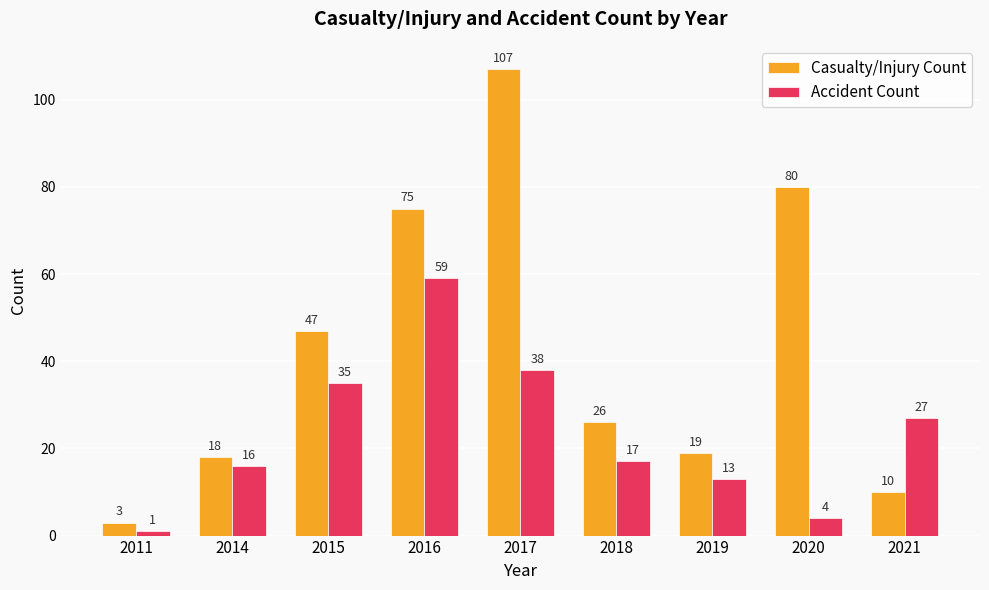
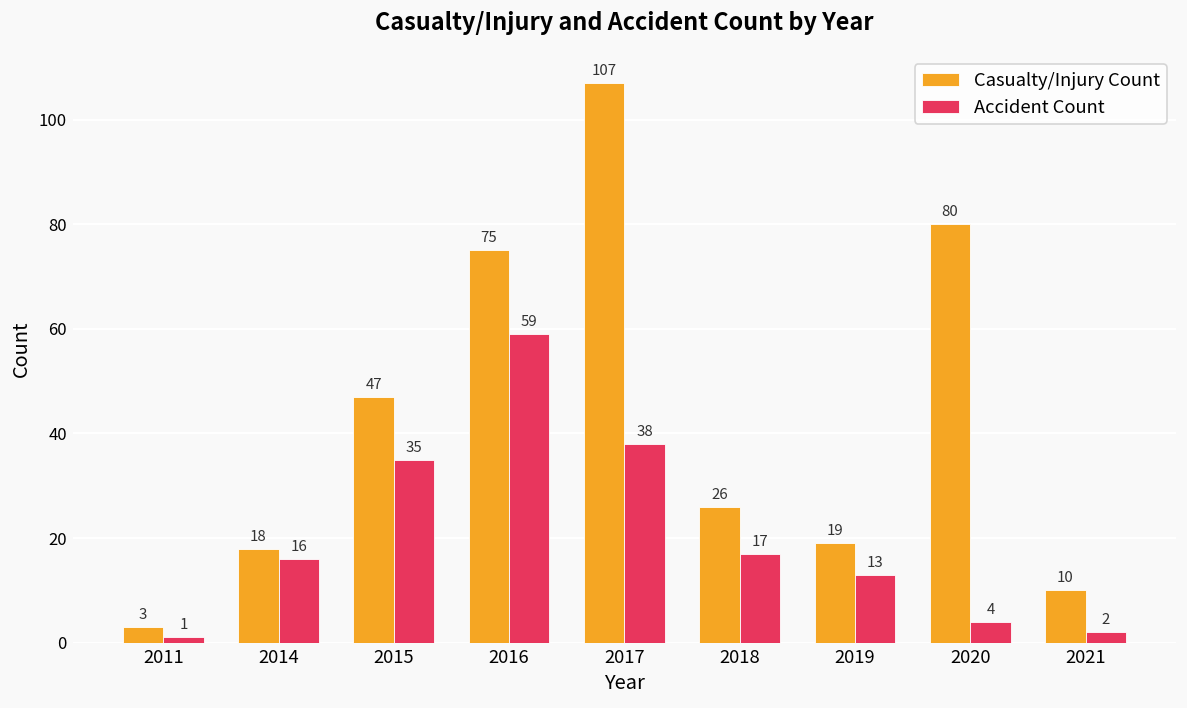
Accident Count, 2021: 27 -> 2
